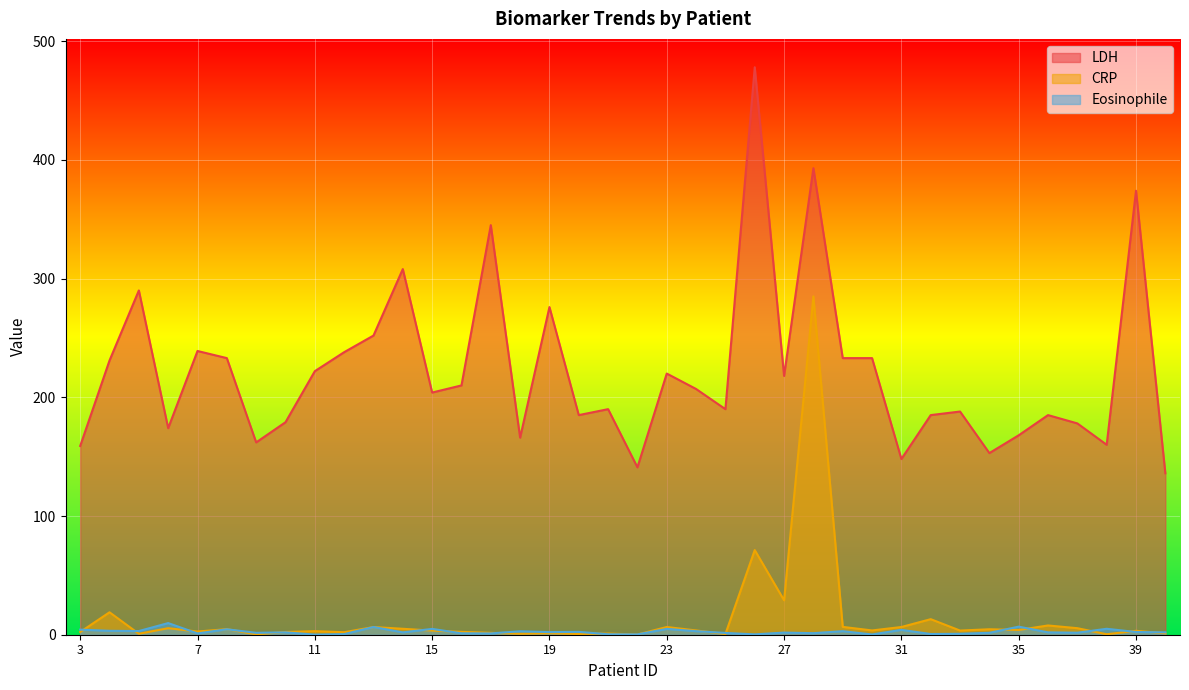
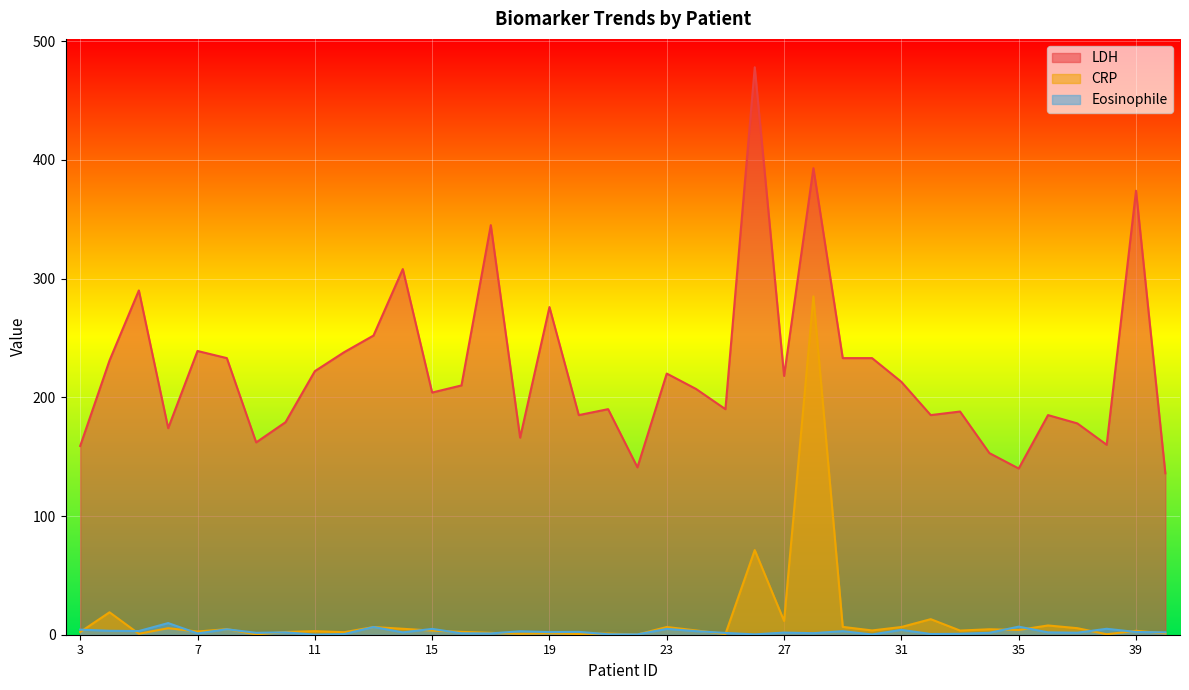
CRP, 27: 29 -> 12
LDH, 31: 148 -> 213
LDH, 35: 168 -> 140
